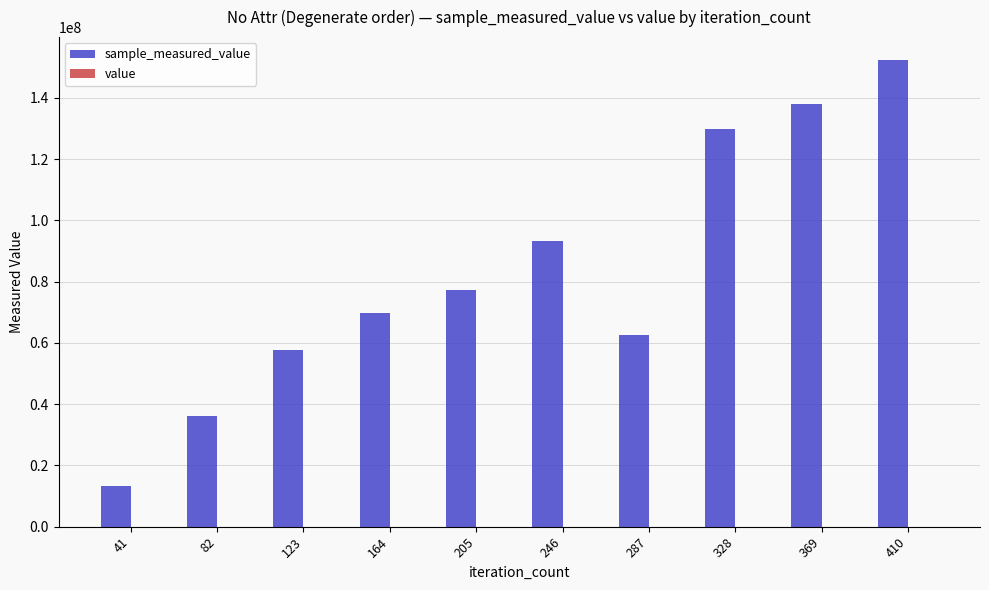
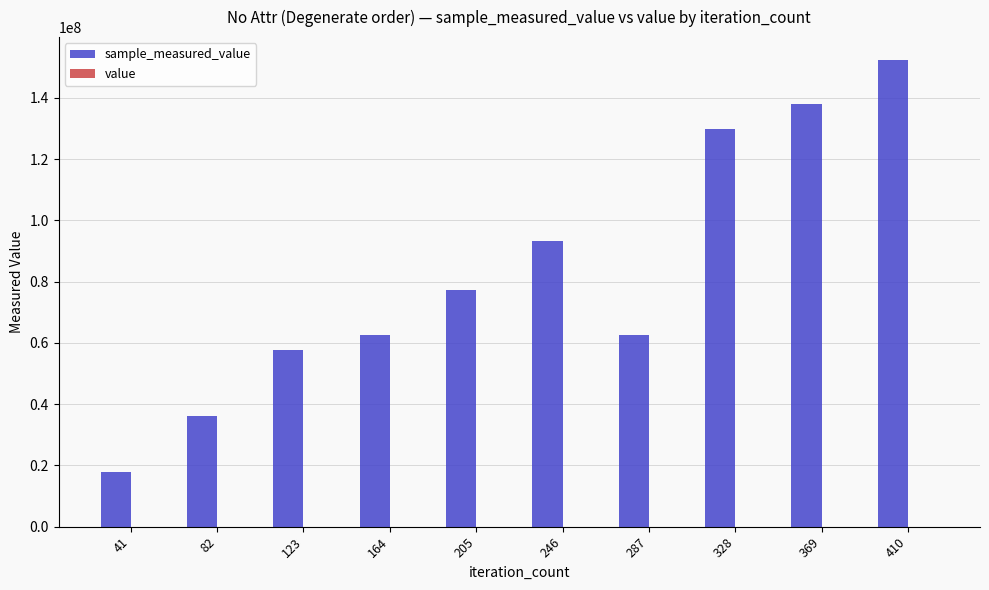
sample_measured_value, 41: 13000000 -> 18000000
sample_measured_value, 164: 70000000 -> 63000000
